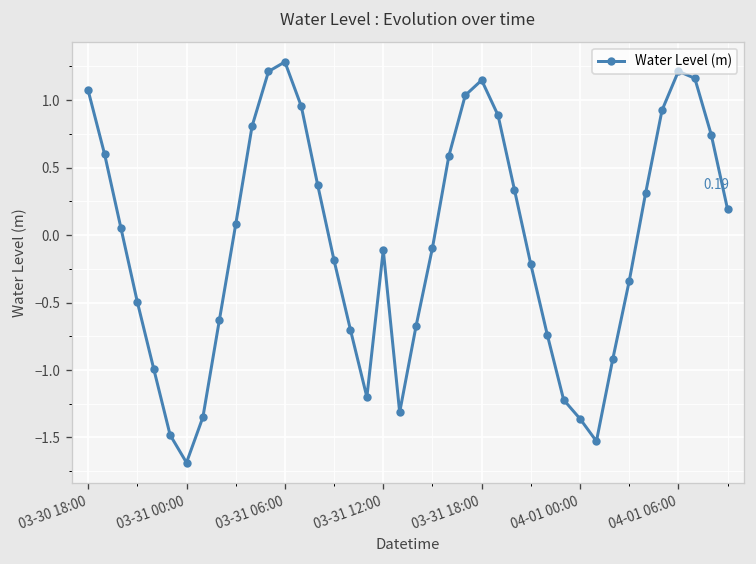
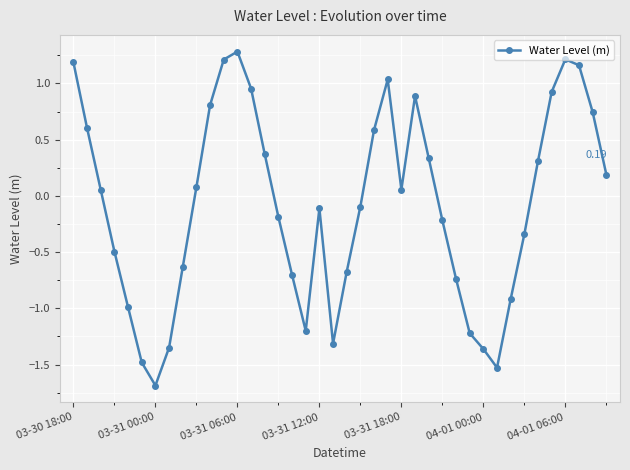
03-30 18:00: 1.07 -> 1.19
03-31 18:00: 1.15 -> 0.06
